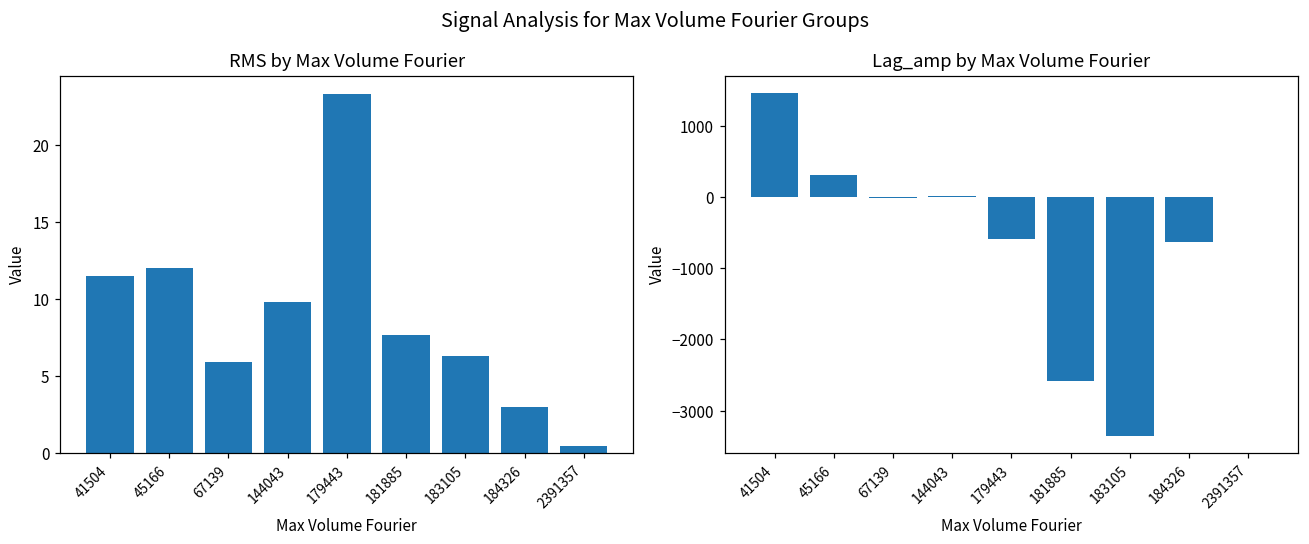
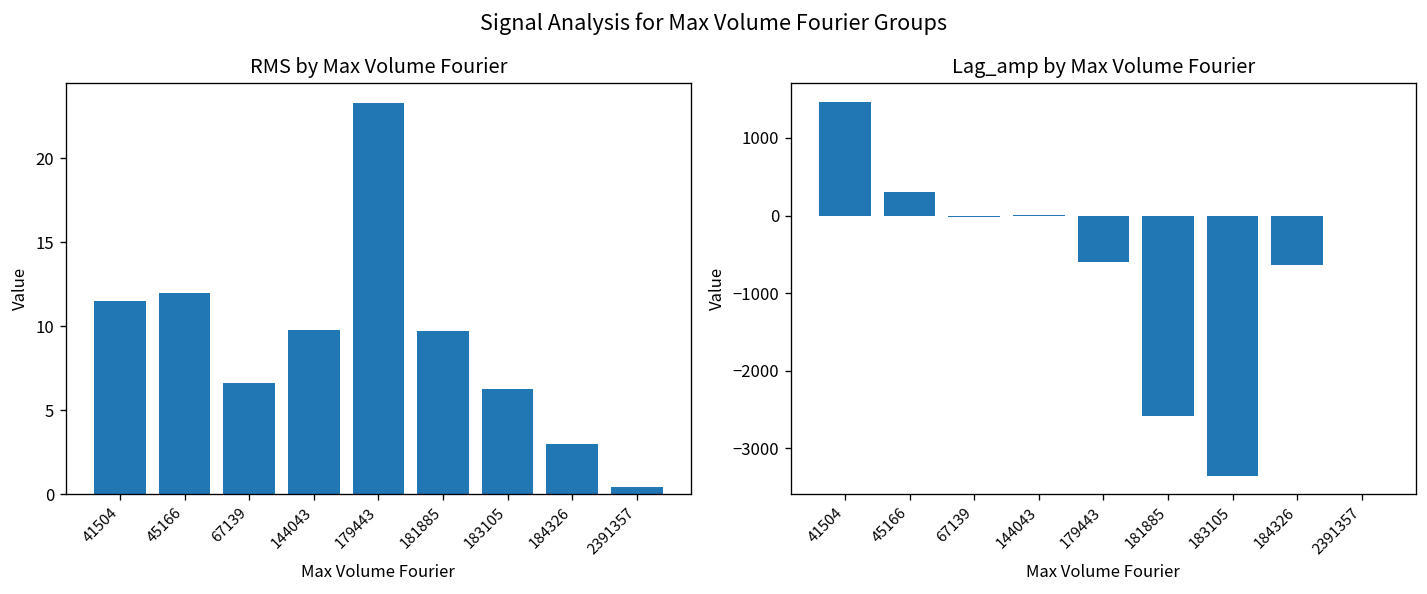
RMS by Max Volume Fourier, 67139: 5.9 -> 6.6
RMS by Max Volume Fourier, 181885: 7.6 -> 9.7
